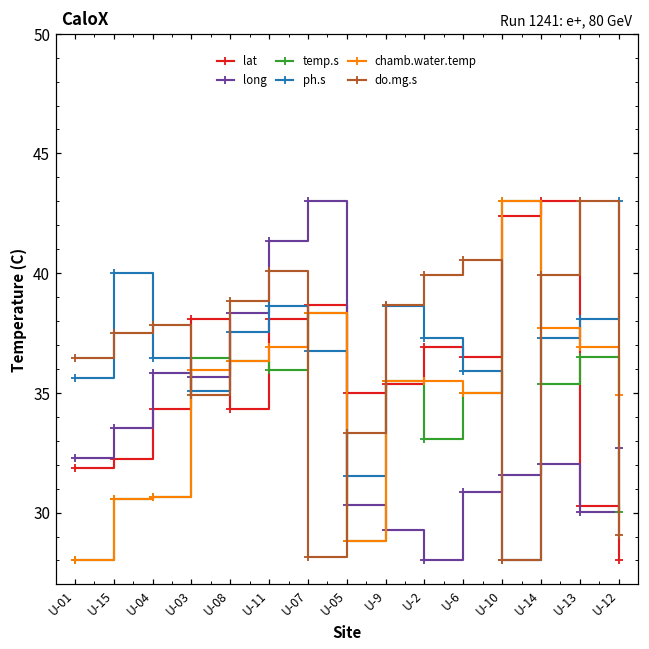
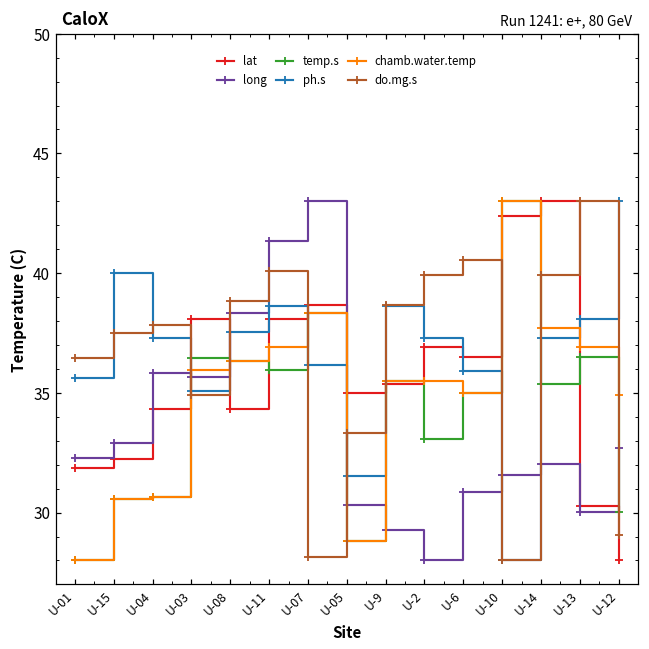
long, U-15: 33.5 -> 32.9
ph.s, U-04: 36.5 -> 37.3
ph.s, U-07: 36.7 -> 36.2
